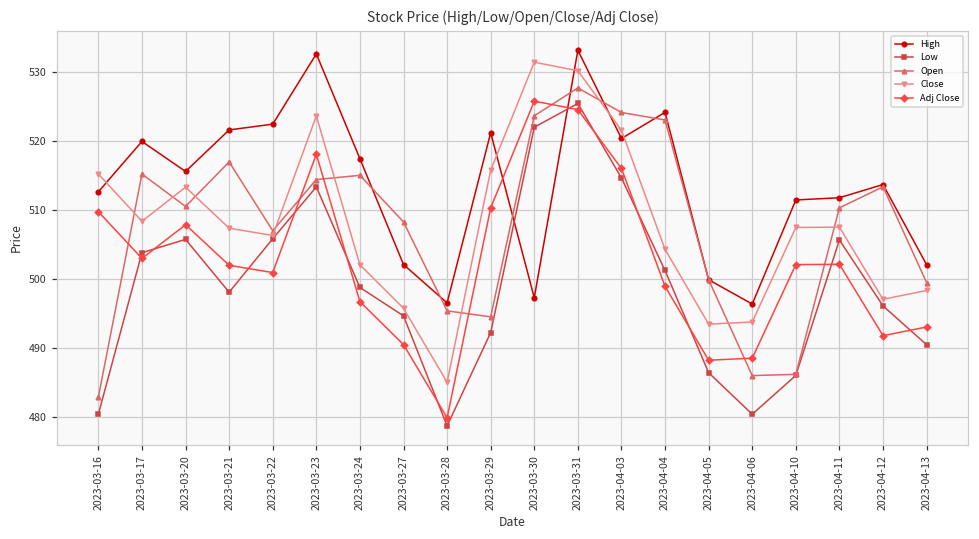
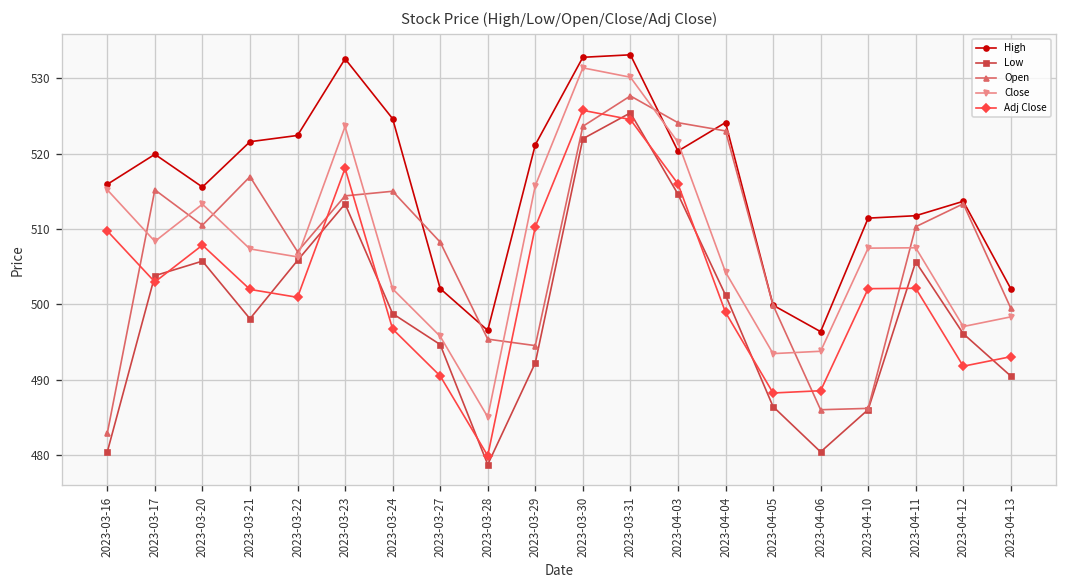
High, 2023-03-16: 513 -> 516
High, 2023-03-24: 517 -> 525
High, 2023-03-30: 497 -> 533
